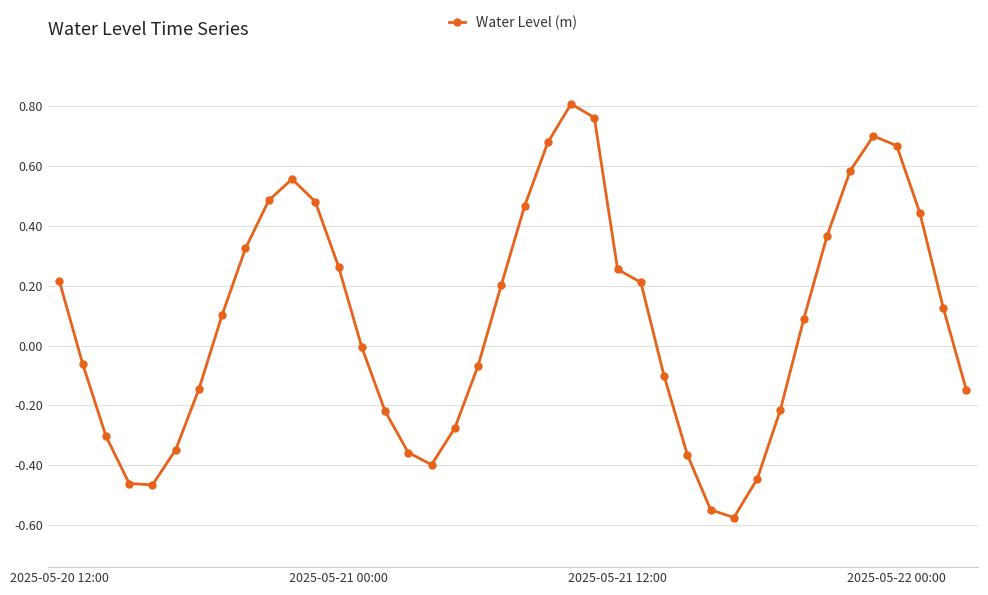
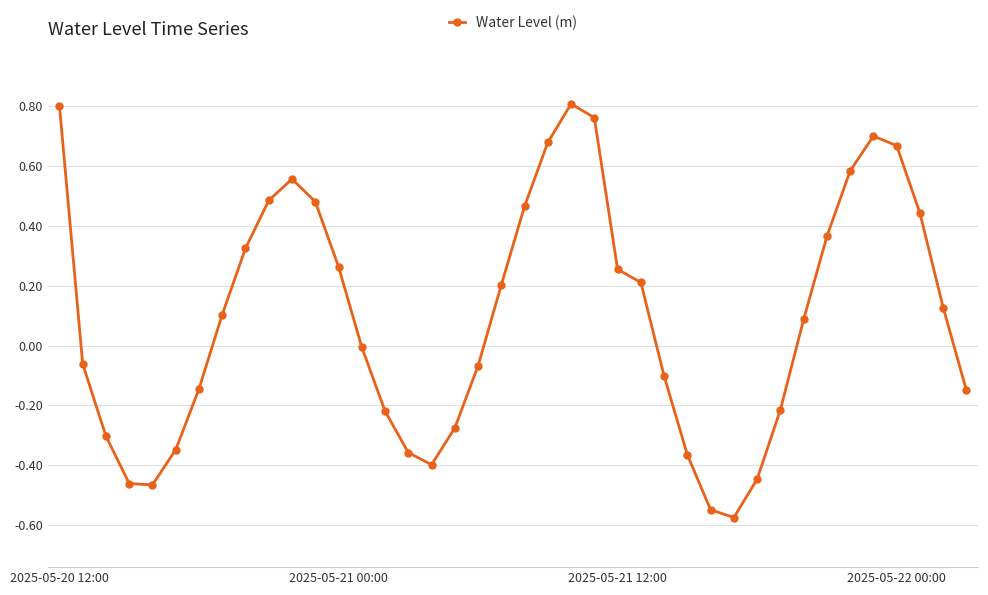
2025-05-20 12:00: 0.21 -> 0.80
